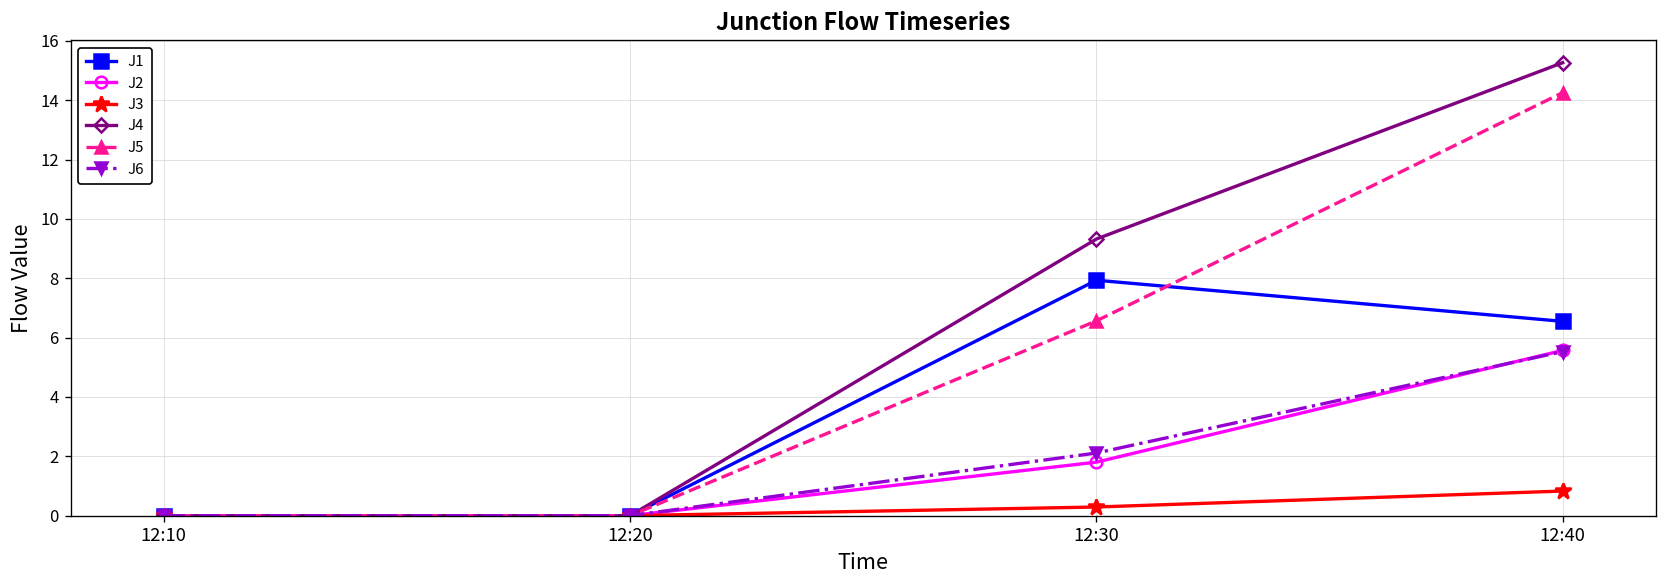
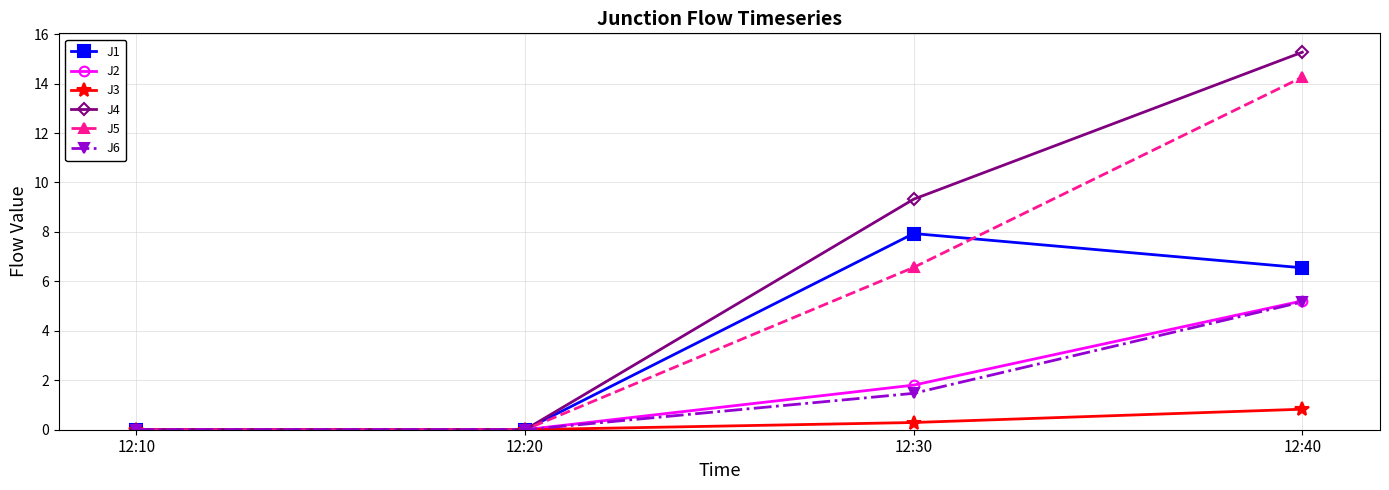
J6, 12:30: 2.1 -> 1.5
J2, 12:40: 5.6 -> 5.2
J6, 12:40: 5.5 -> 5.2
